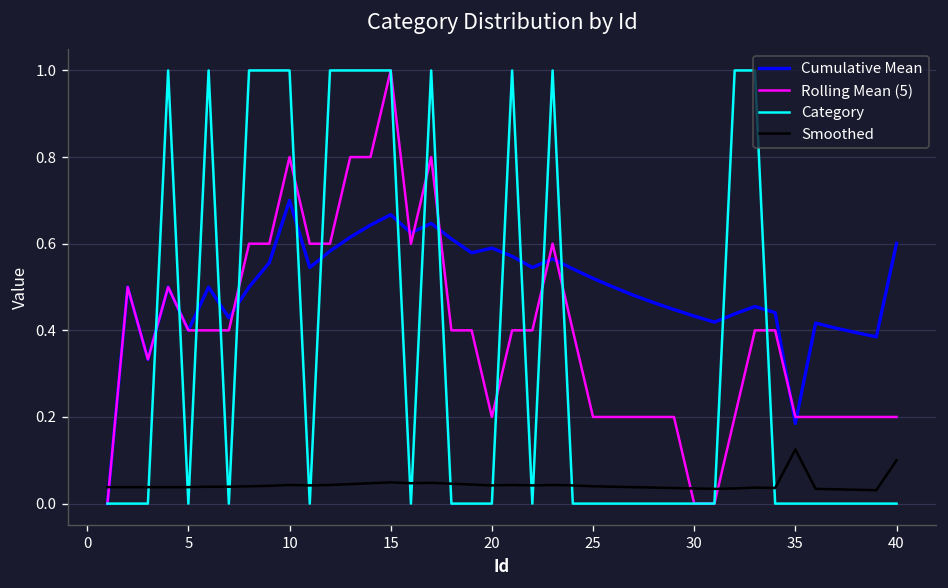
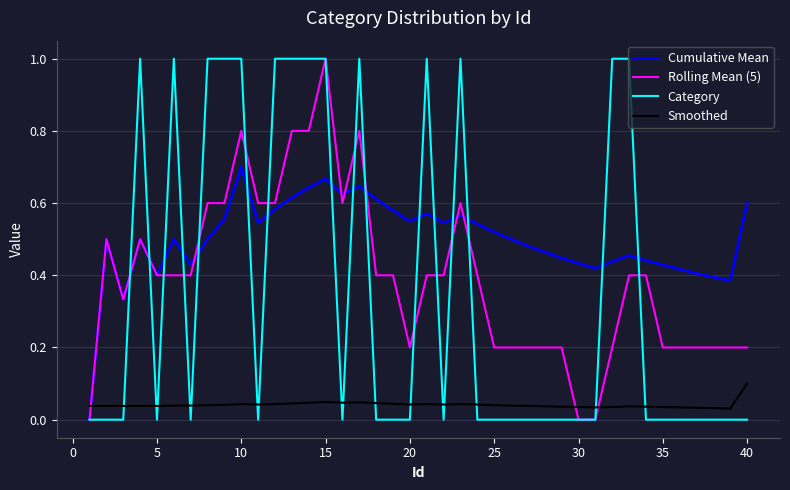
Cumulative Mean, 20: 0.59 -> 0.55
Cumulative Mean, 35: 0.19 -> 0.43
Smoothed, 35: 0.13 -> 0.04
